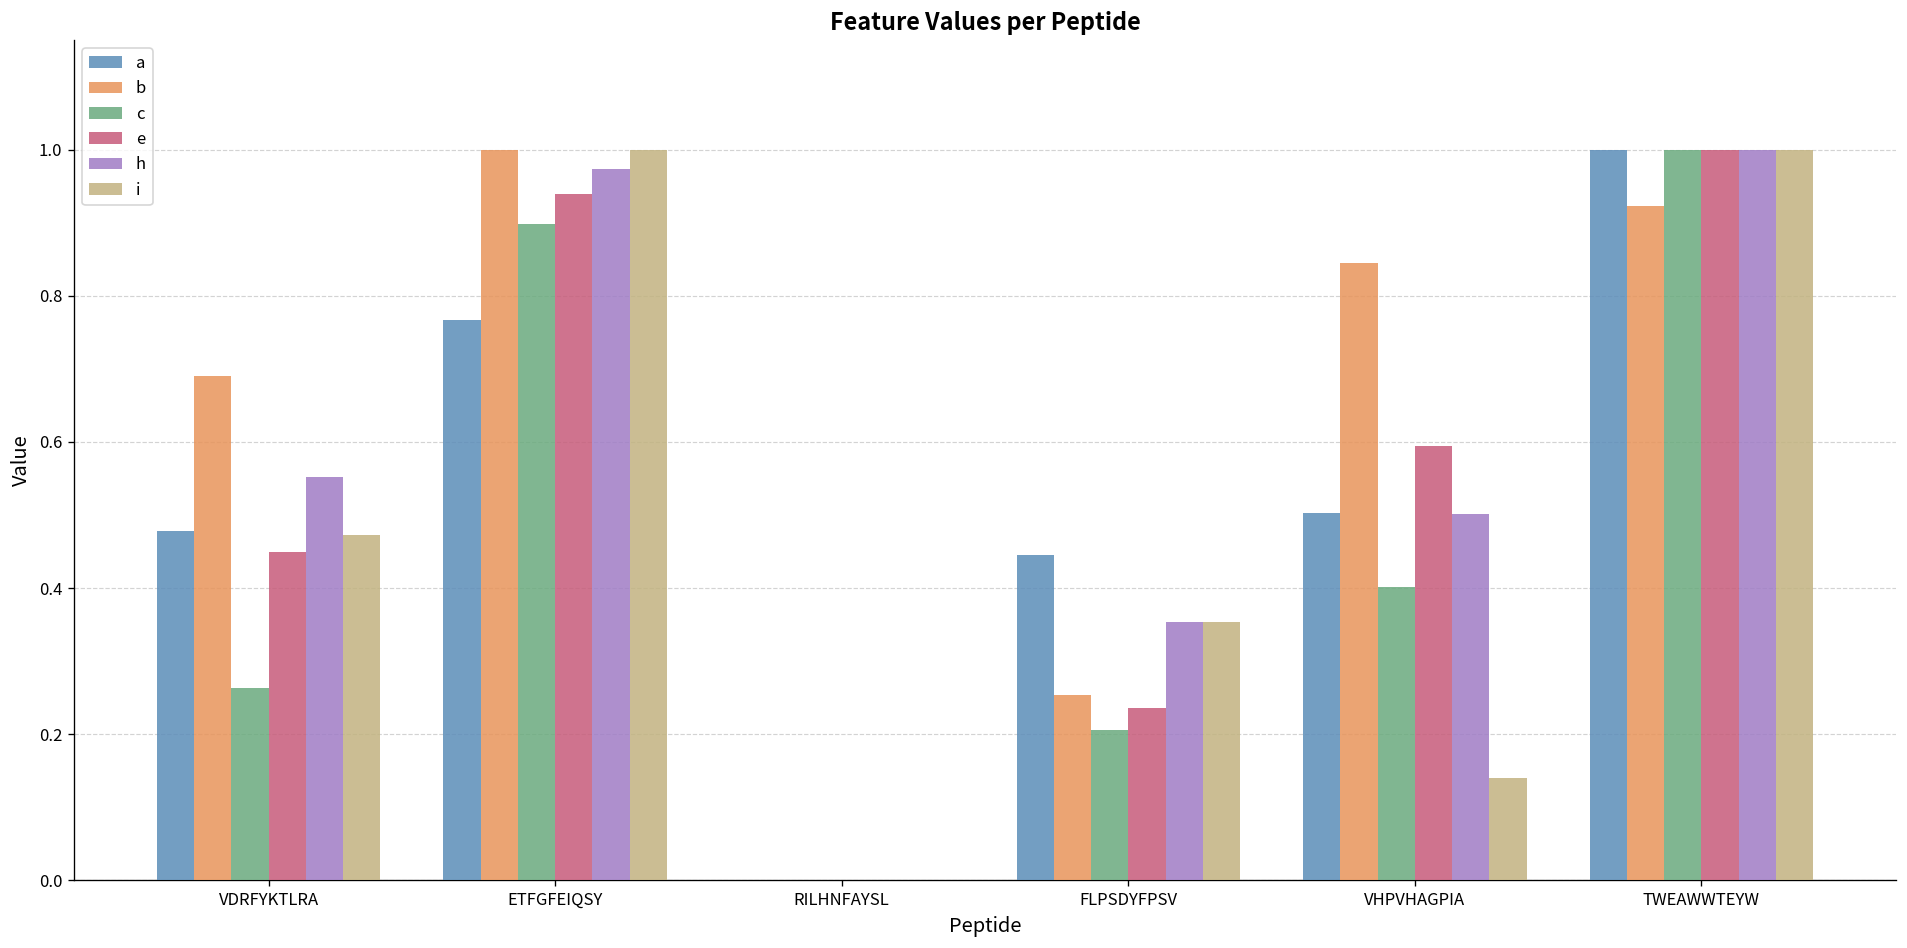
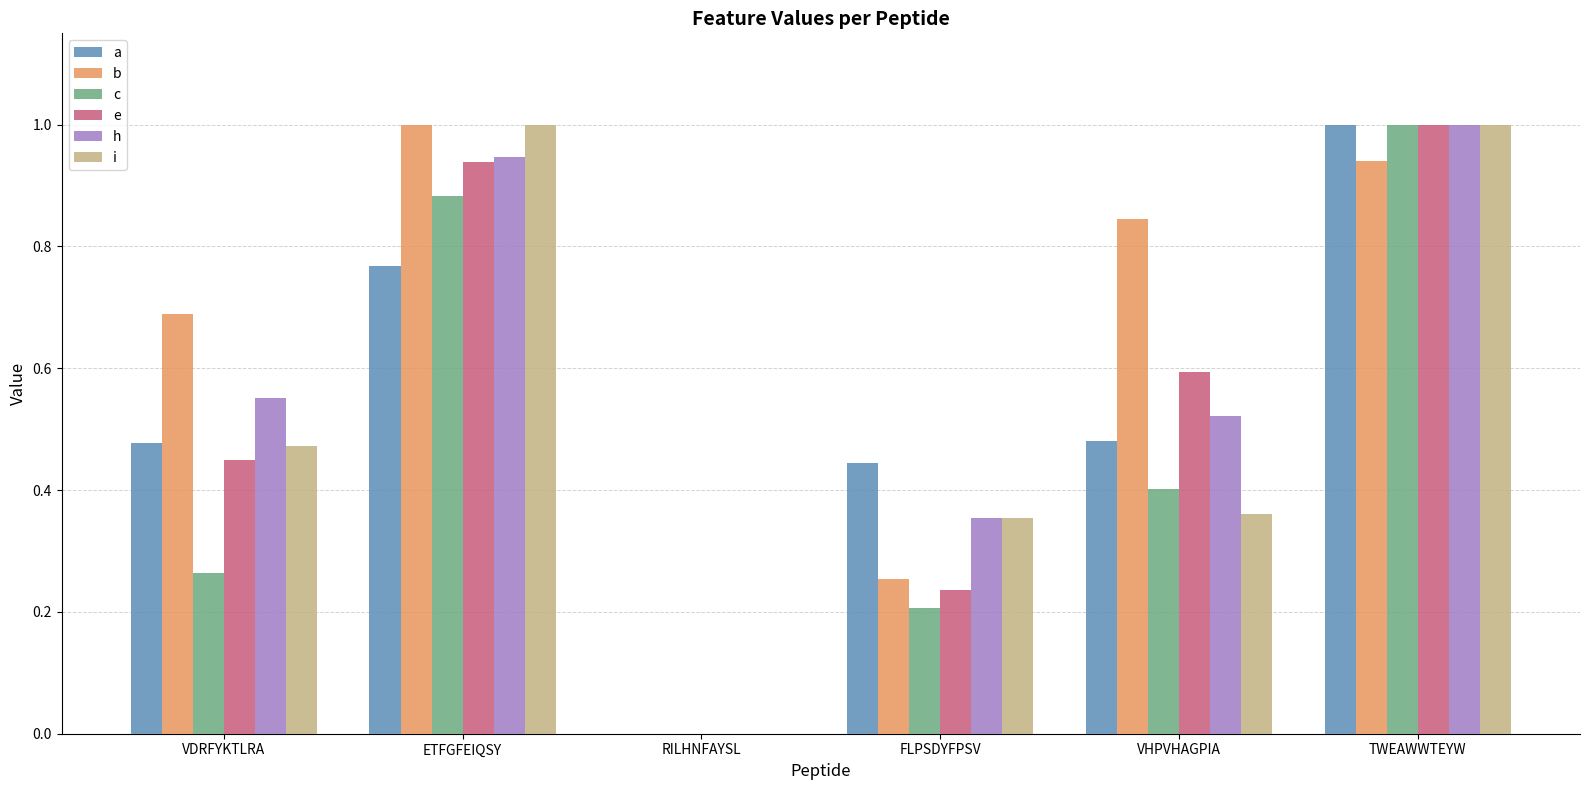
c, ETFGFEIQSY: 0.90 -> 0.88
h, ETFGFEIQSY: 0.97 -> 0.95
a, VHPVHAGPIA: 0.50 -> 0.48
h, VHPVHAGPIA: 0.50 -> 0.52
i, VHPVHAGPIA: 0.14 -> 0.36
b, TWEAWWTEYW: 0.92 -> 0.94
